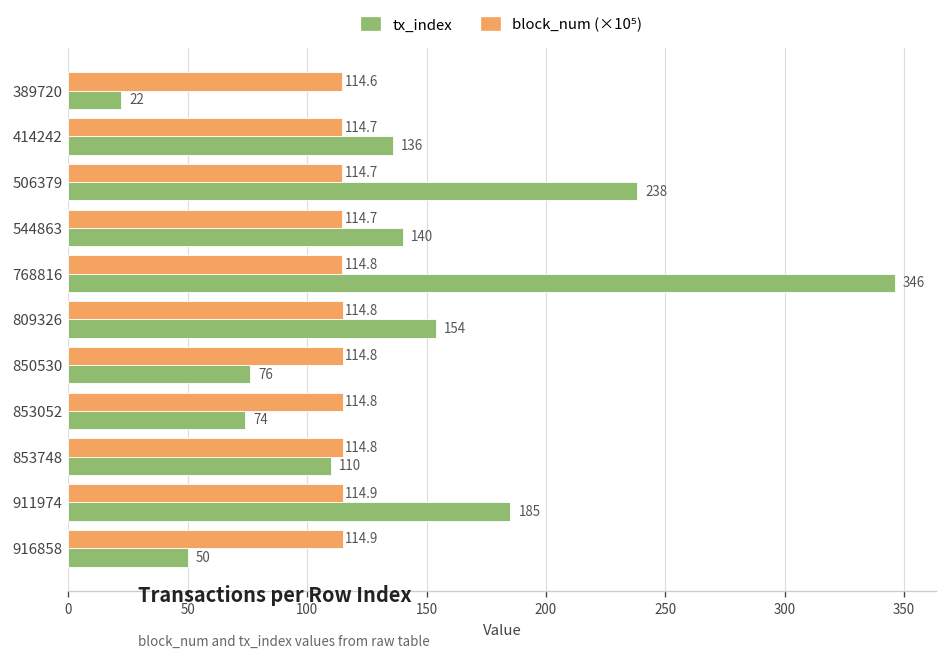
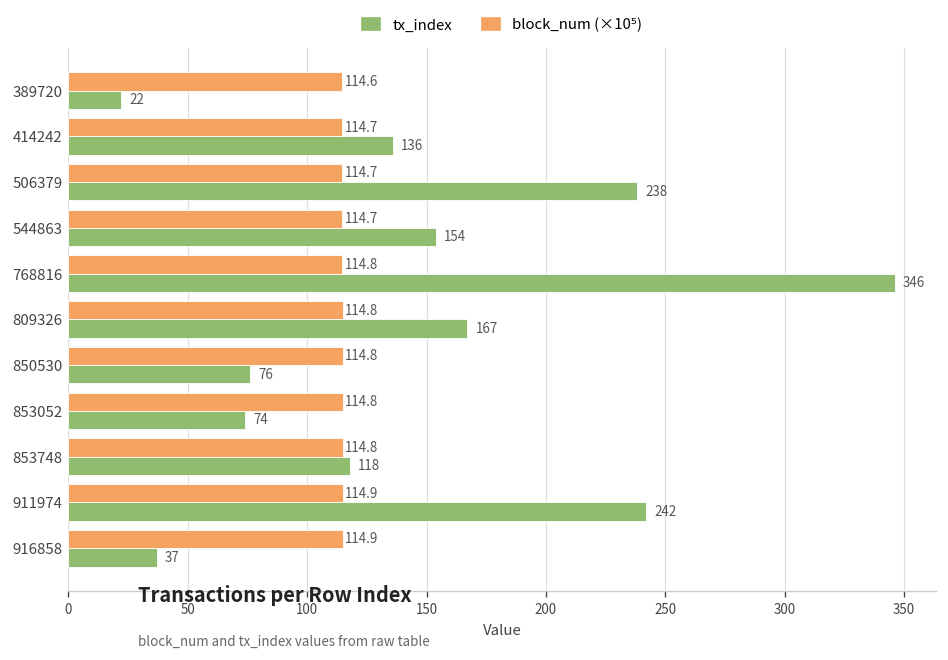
tx_index, 544863: 140 -> 154
tx_index, 809326: 154 -> 167
tx_index, 853748: 110 -> 118
tx_index, 911974: 185 -> 242
tx_index, 916858: 50 -> 37
